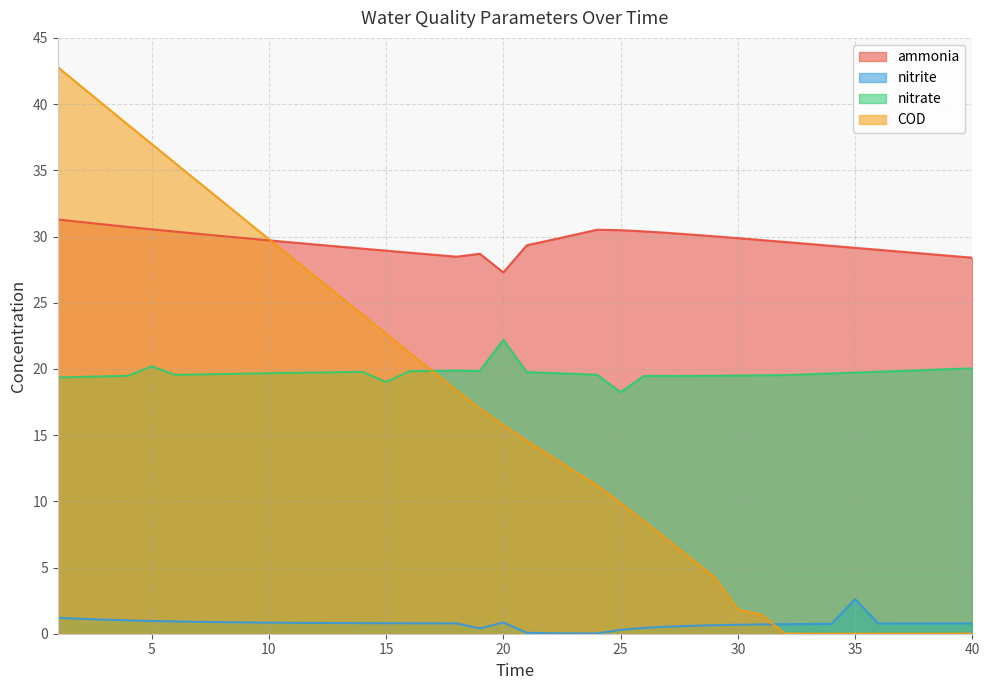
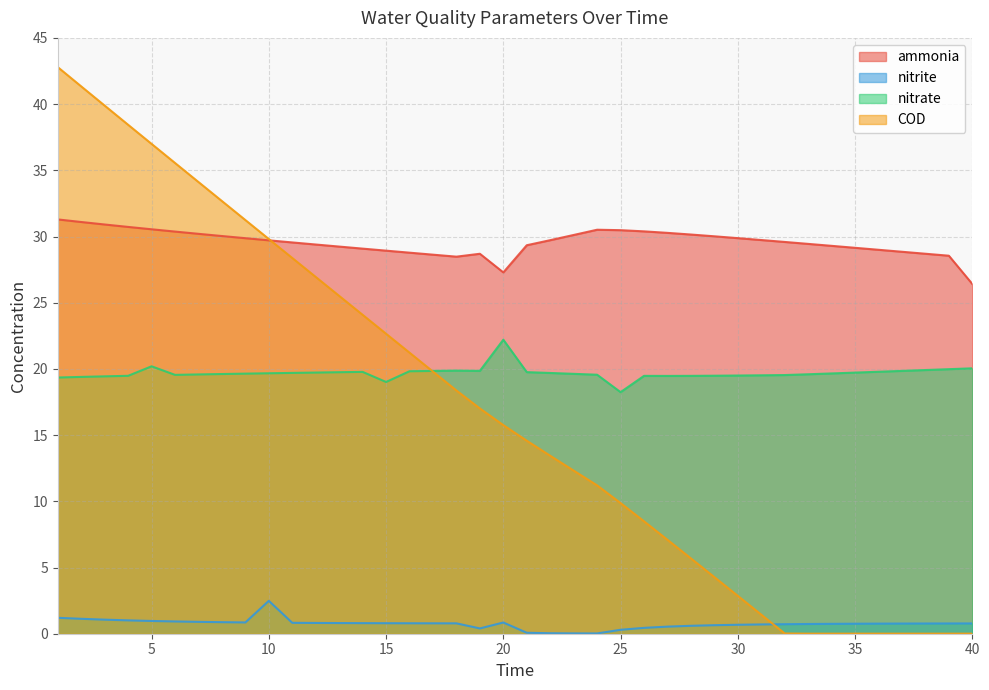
nitrite, 10: 0.8 -> 2.5
COD, 30: 1.8 -> 2.9
nitrite, 35: 2.6 -> 0.8
ammonia, 40: 28.4 -> 26.4
